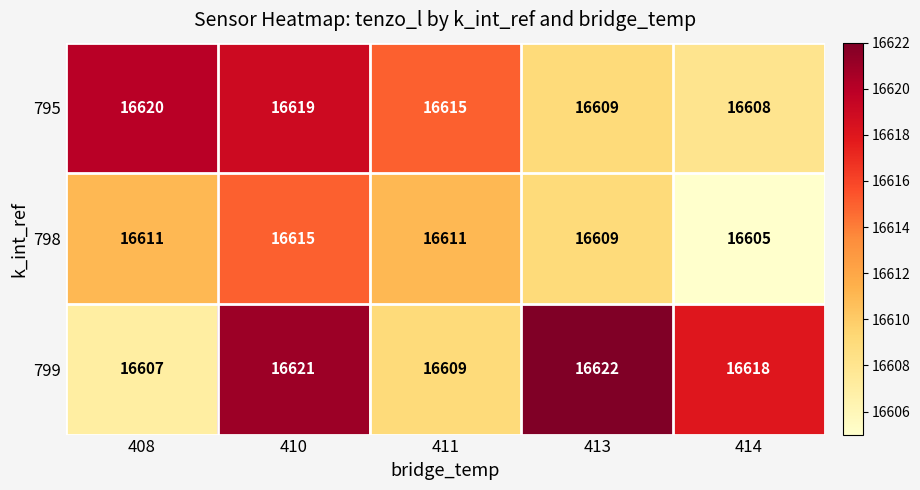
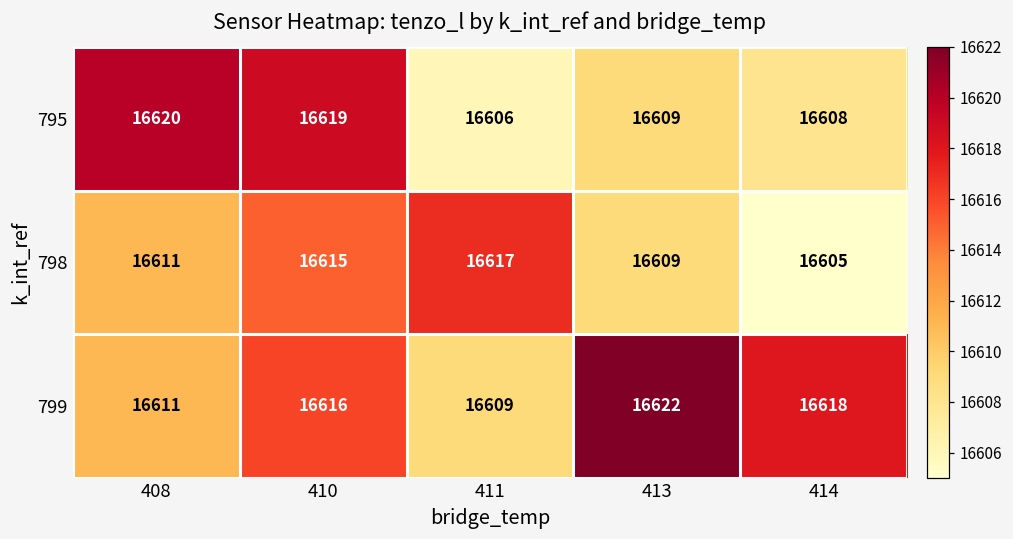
795, 411: 16615 -> 16606
798, 411: 16611 -> 16617
799, 408: 16607 -> 16611
799, 410: 16621 -> 16616
